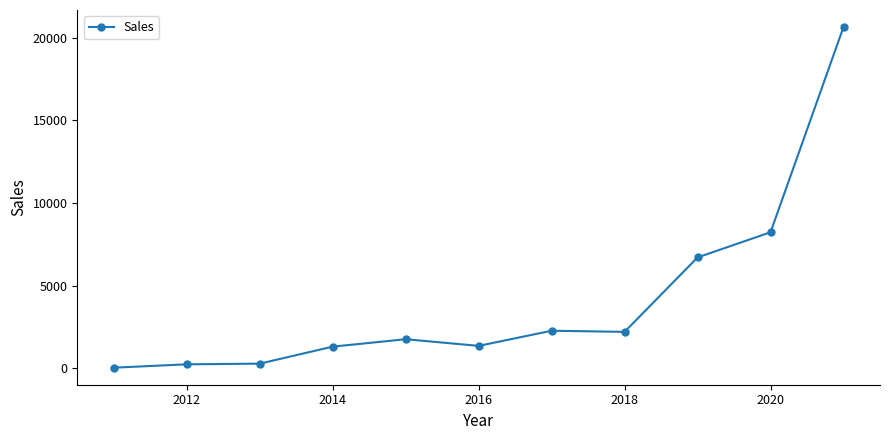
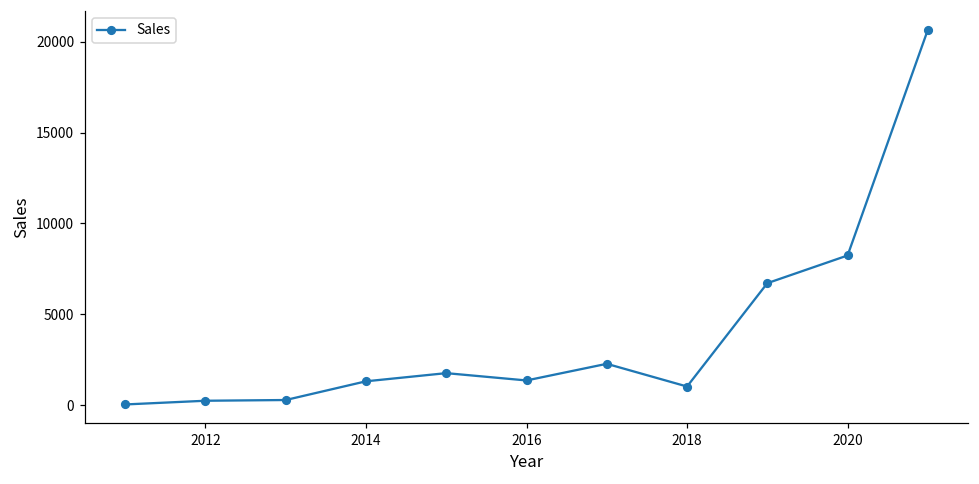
2018: 2200 -> 1000
